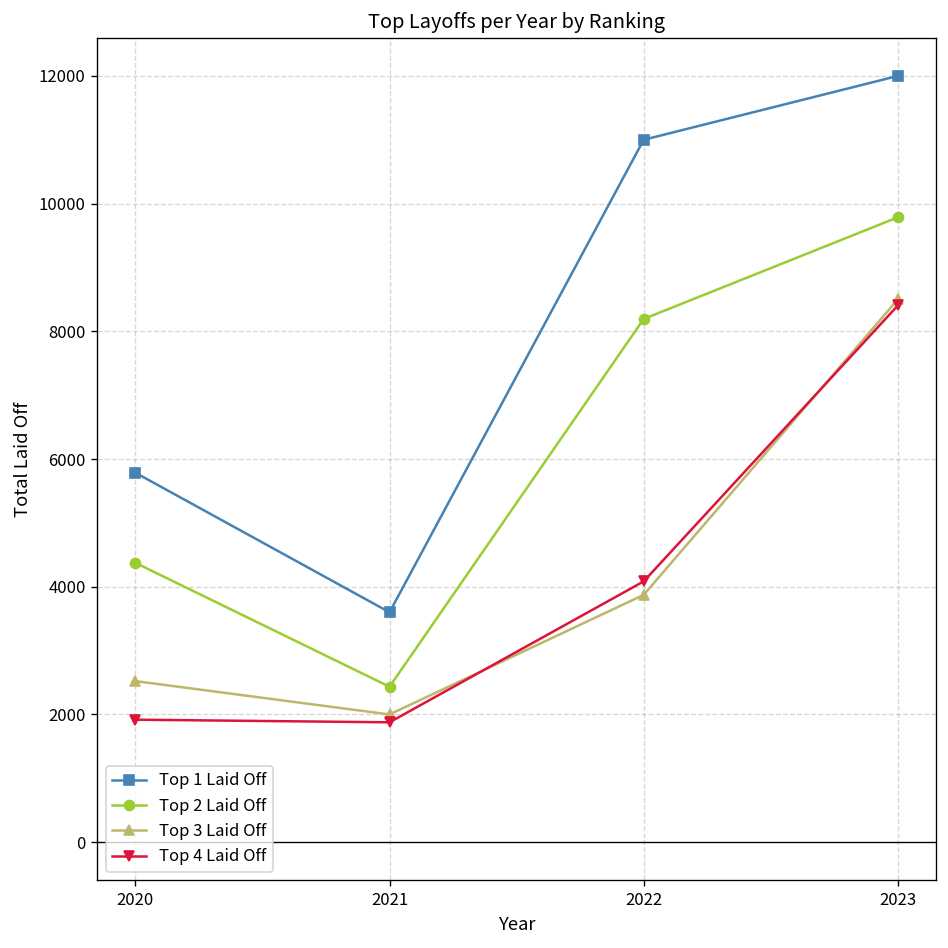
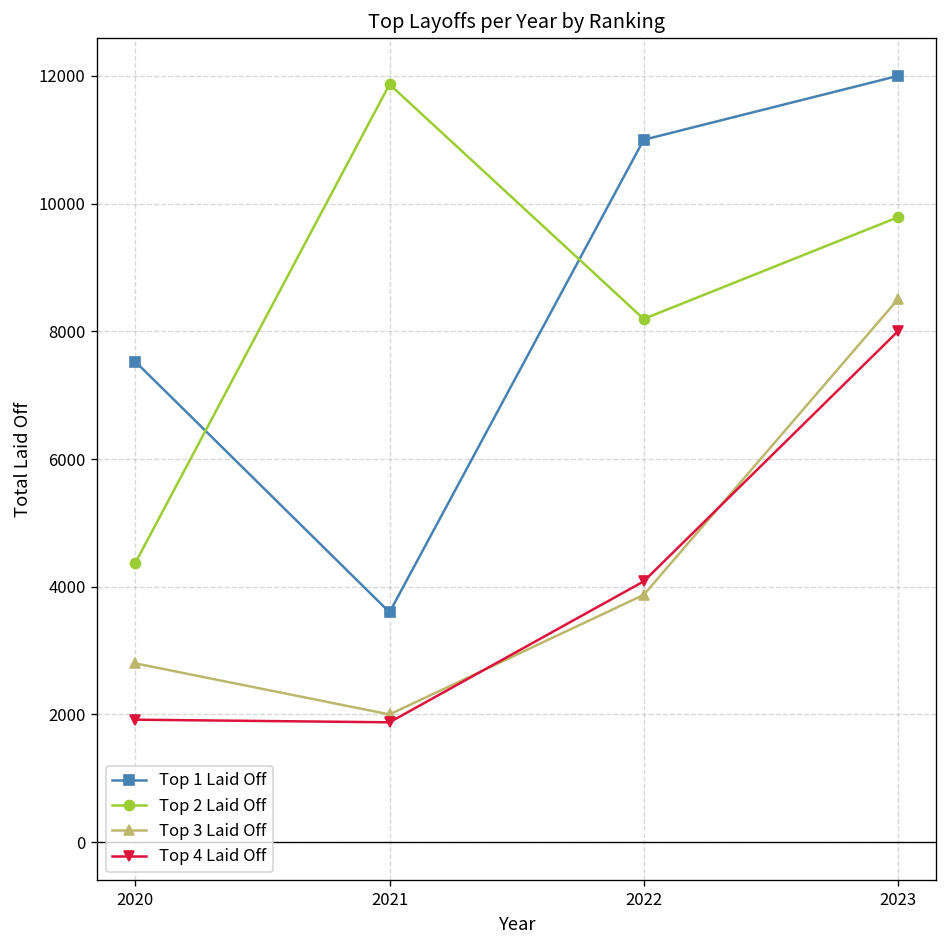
Top 1 Laid Off, 2020: 5800 -> 7500
Top 3 Laid Off, 2020: 2500 -> 2800
Top 2 Laid Off, 2021: 2400 -> 11900
Top 4 Laid Off, 2023: 8400 -> 8000
